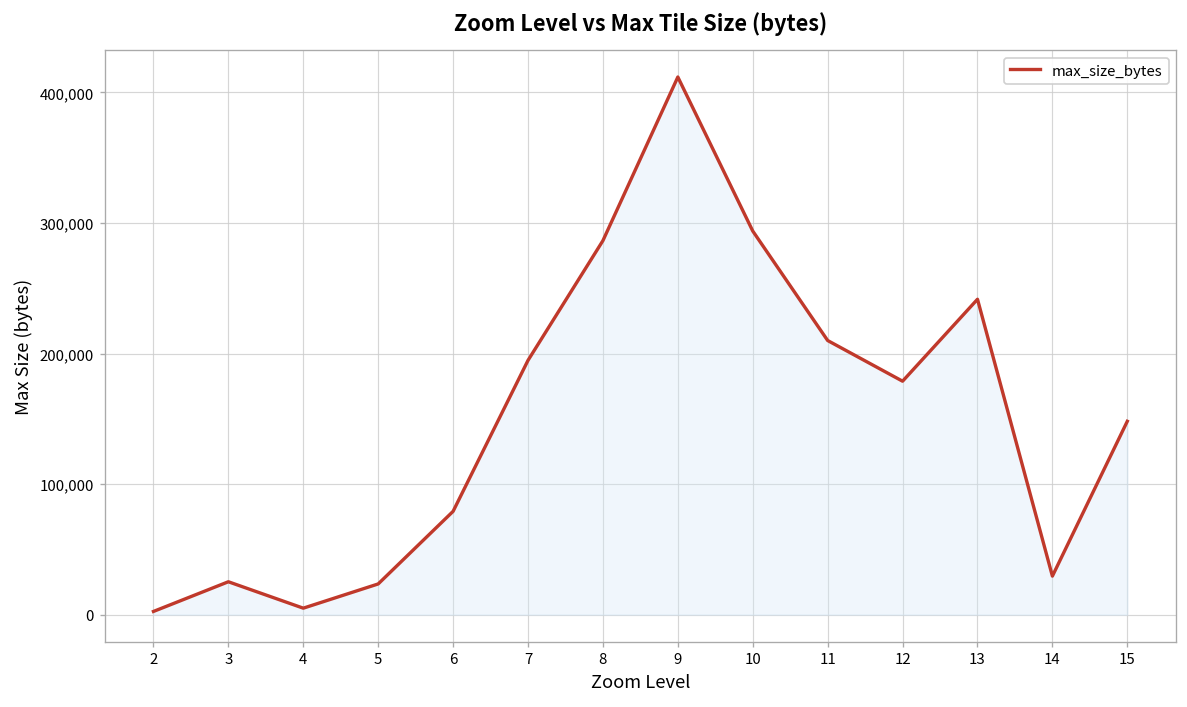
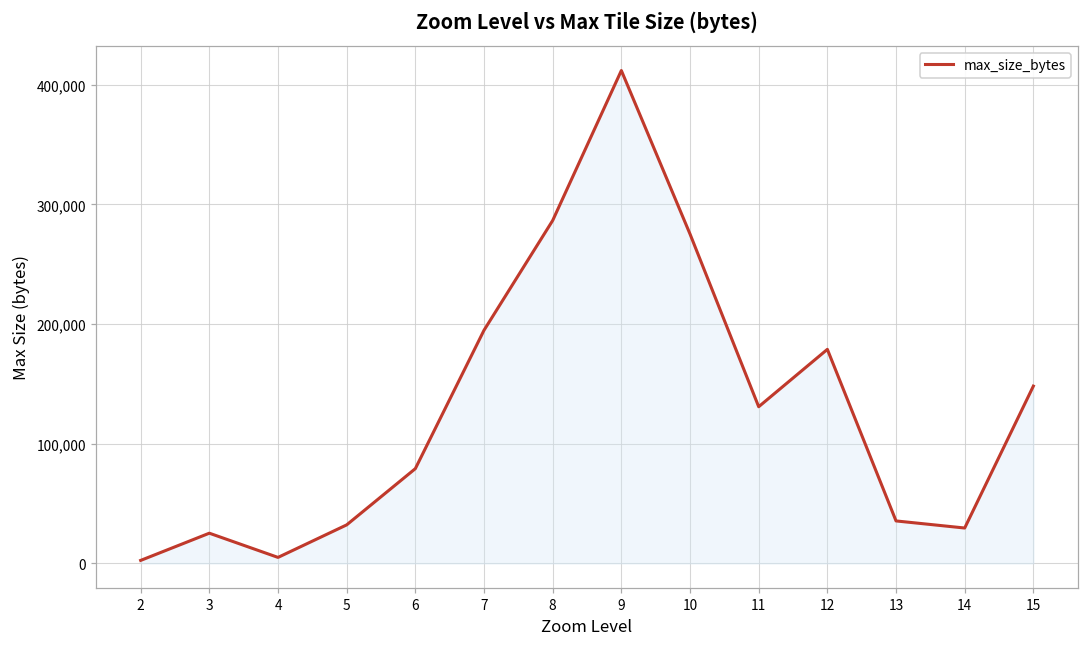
5: 24,000 -> 32,000
10: 294,000 -> 275,000
11: 210,000 -> 131,000
13: 242,000 -> 35,000
